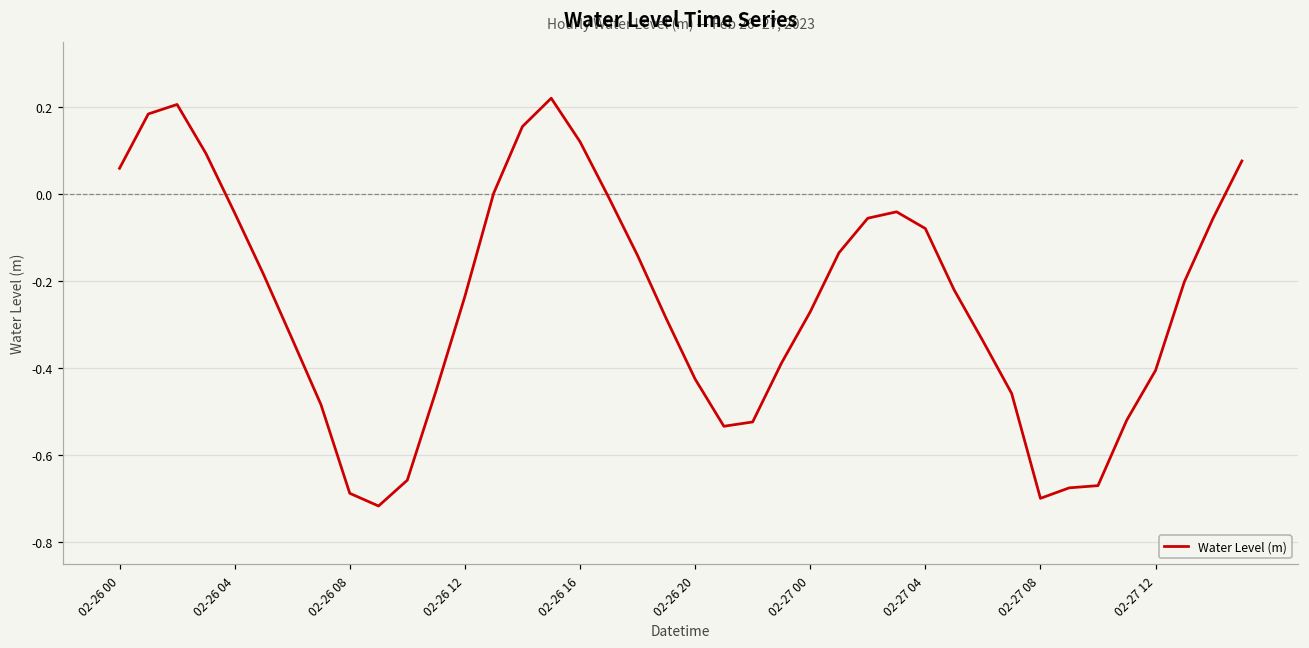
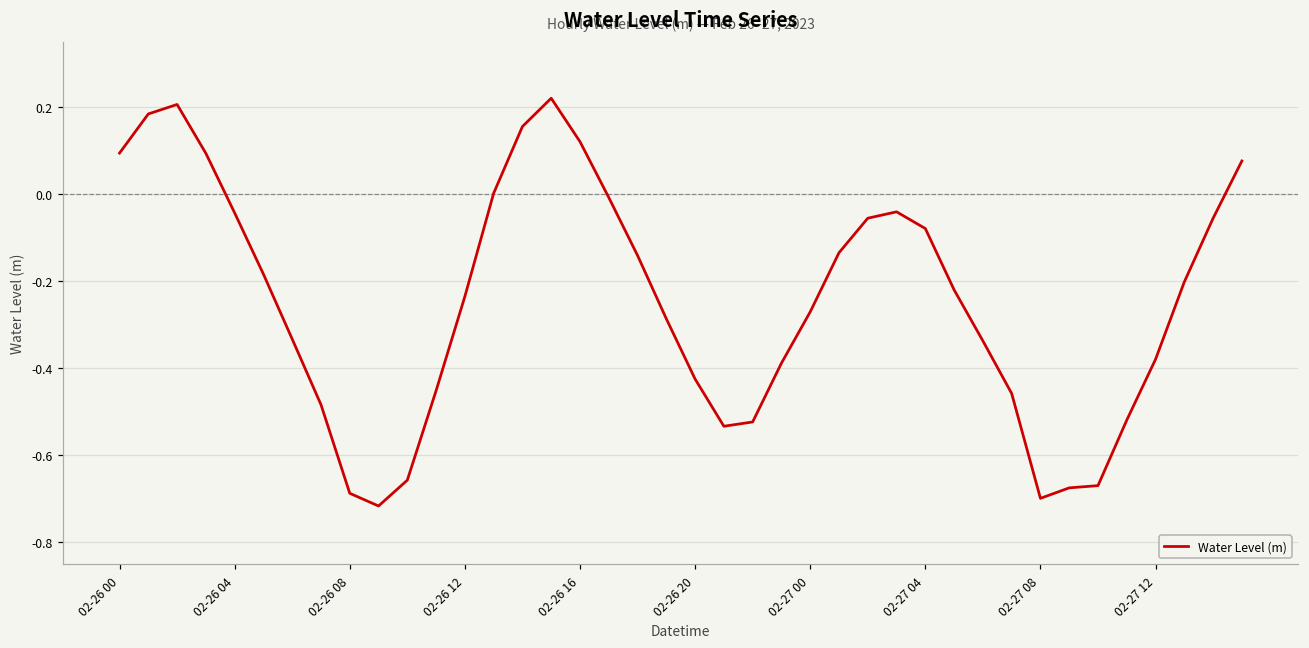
02-26 00: 0.06 -> 0.09
02-27 12: -0.40 -> -0.38
